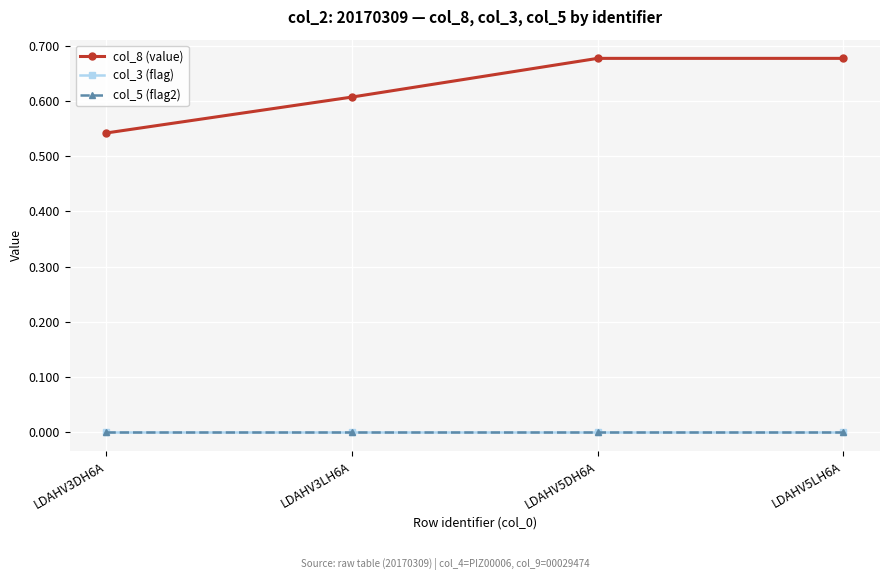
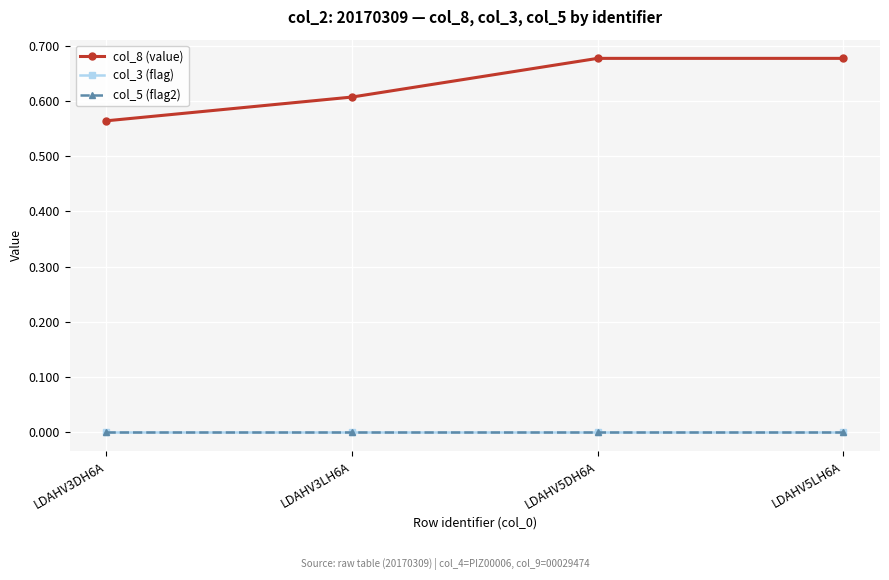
col_8 (value), LDAHV3DH6A: 0.54 -> 0.56
